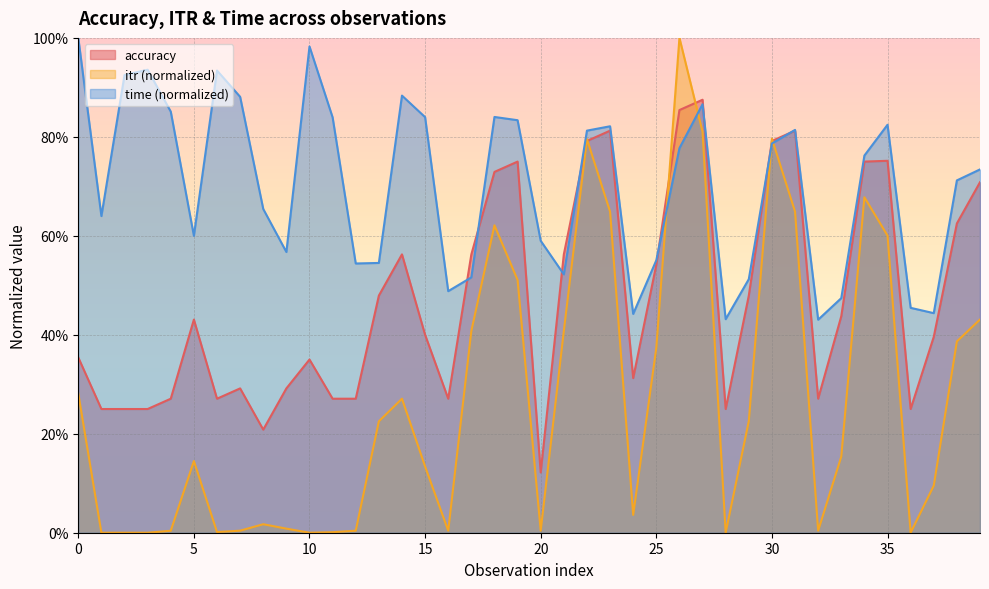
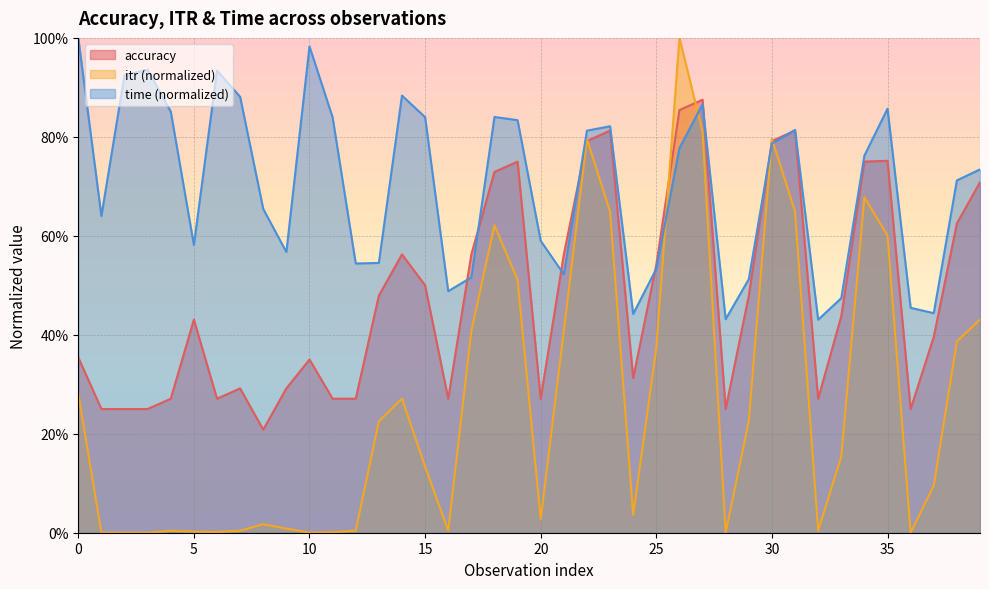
itr (normalized), 5: 14% -> 0%
time (normalized), 5: 60% -> 58%
accuracy, 15: 40% -> 50%
accuracy, 20: 12% -> 27%
itr (normalized), 20: 0% -> 3%
time (normalized), 25: 55% -> 53%
time (normalized), 35: 82% -> 86%
